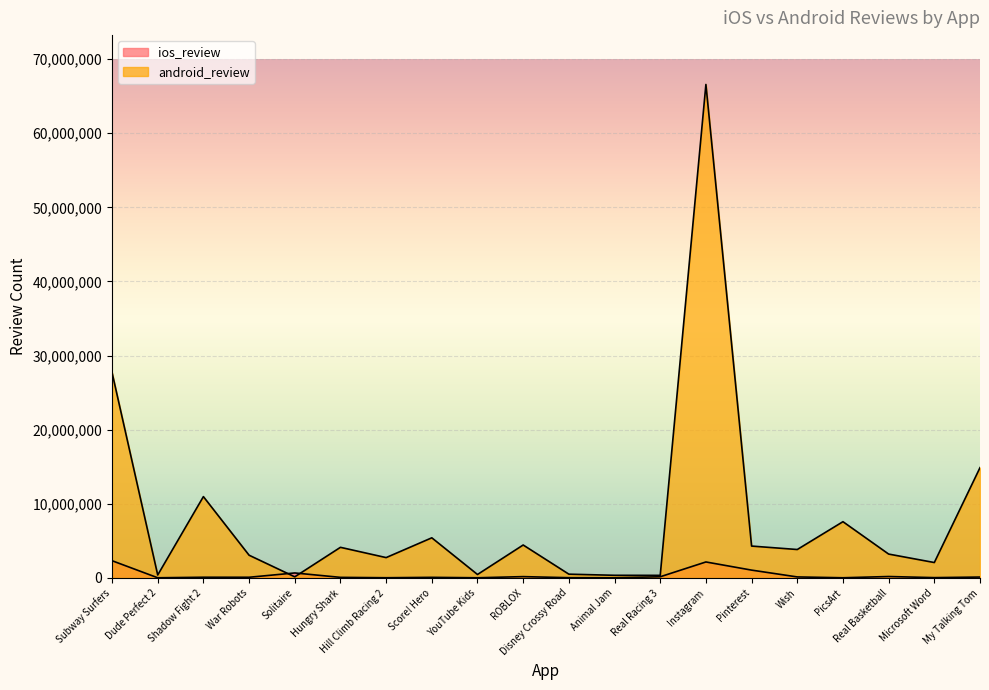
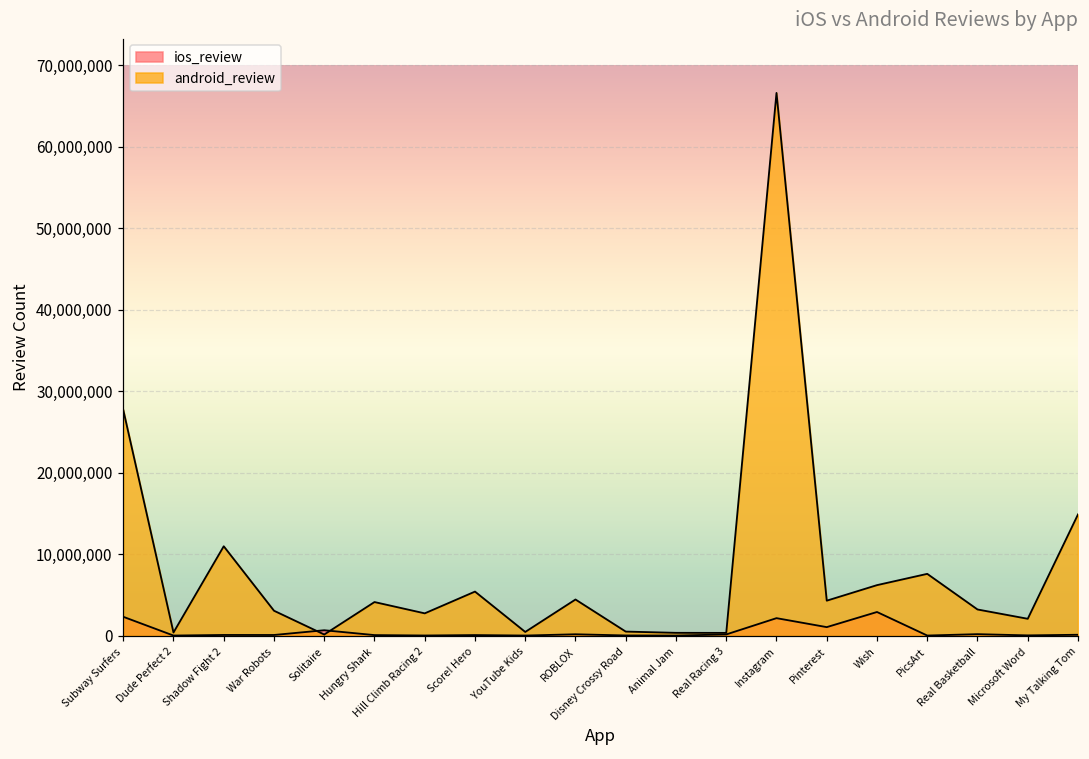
ios_review, Wish: 0 -> 3,000,000
android_review, Wish: 4,000,000 -> 6,000,000
